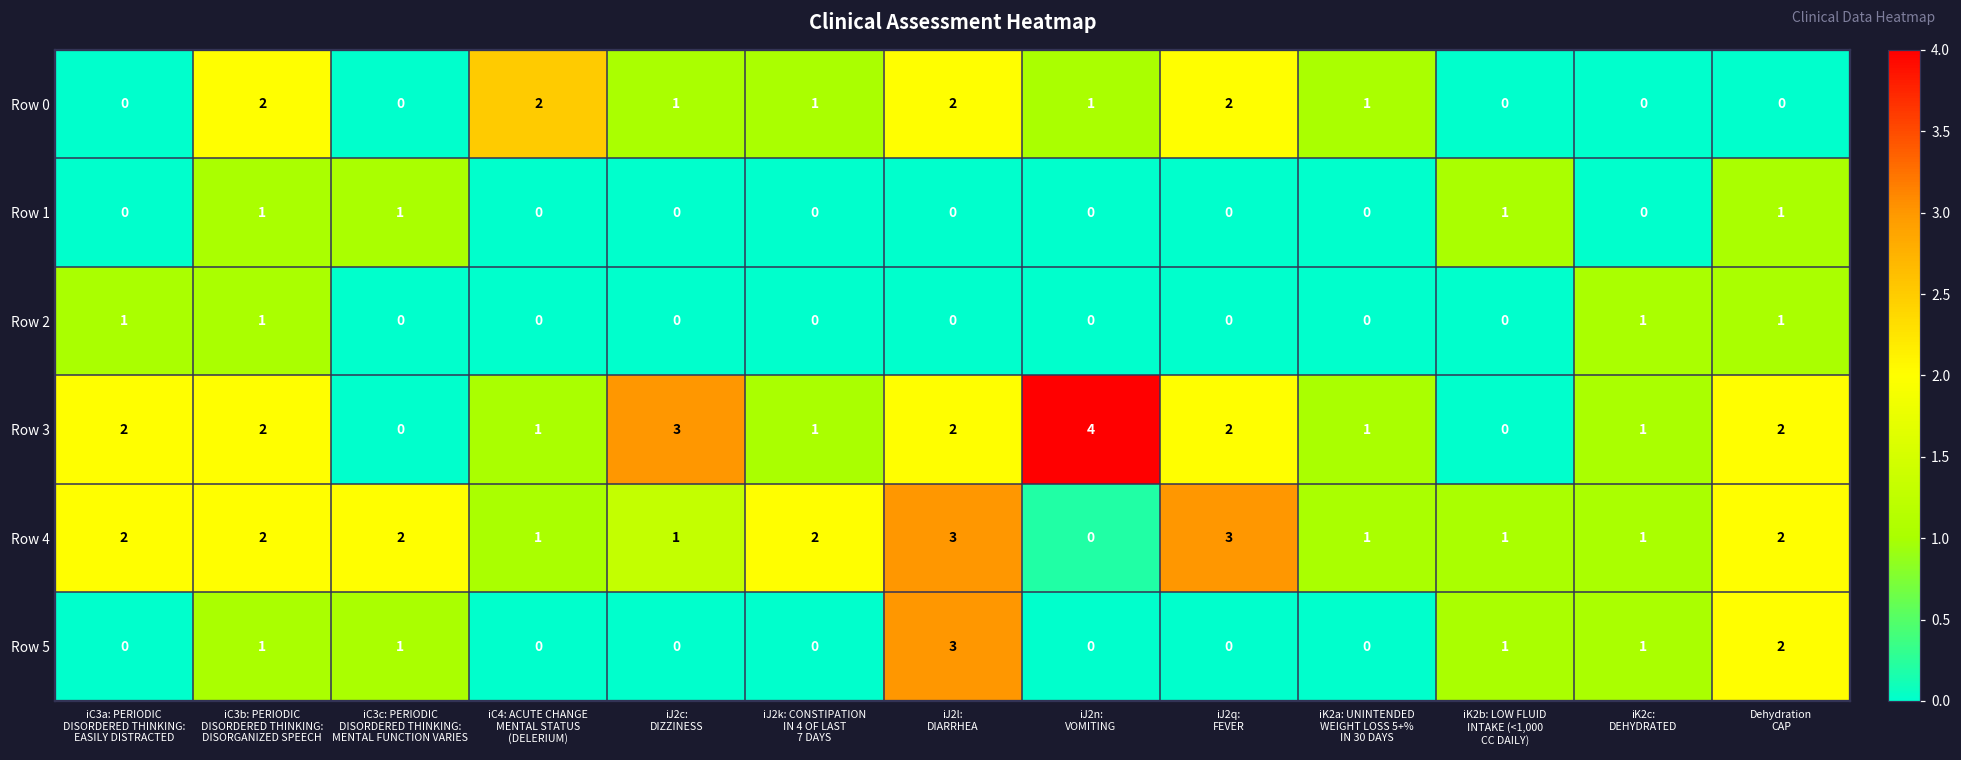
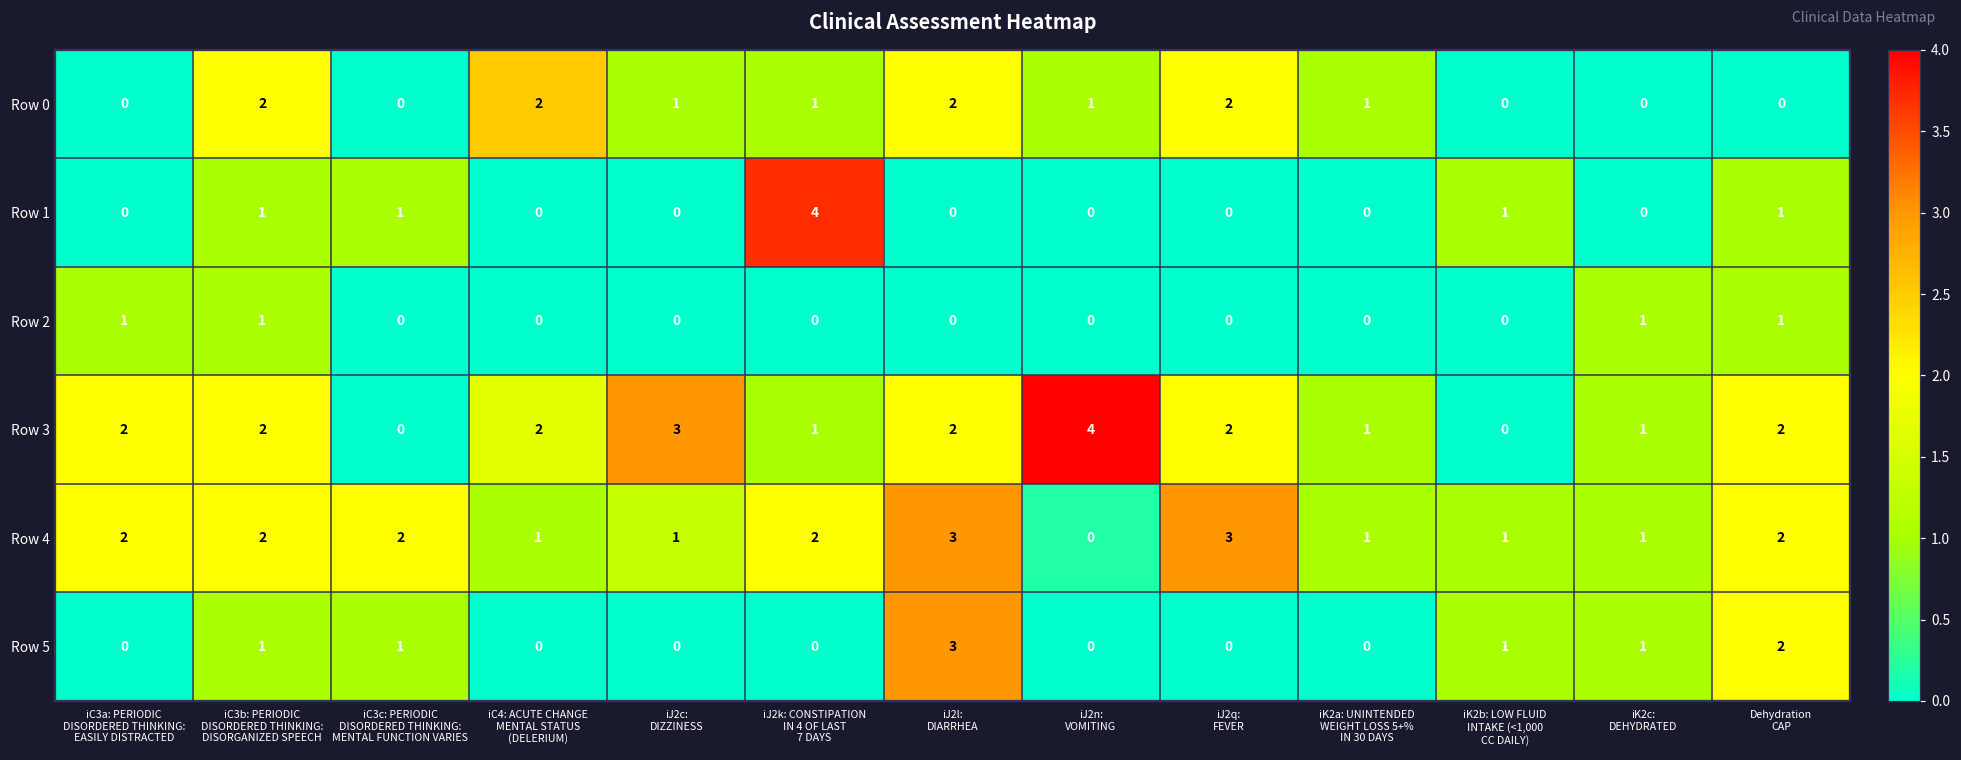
Row 1, iJ2k: CONSTIPATION IN 4 OF LAST 7 DAYS: 0 -> 4
Row 3, iC4: ACUTE CHANGE MENTAL STATUS (DELERIUM): 1 -> 2
